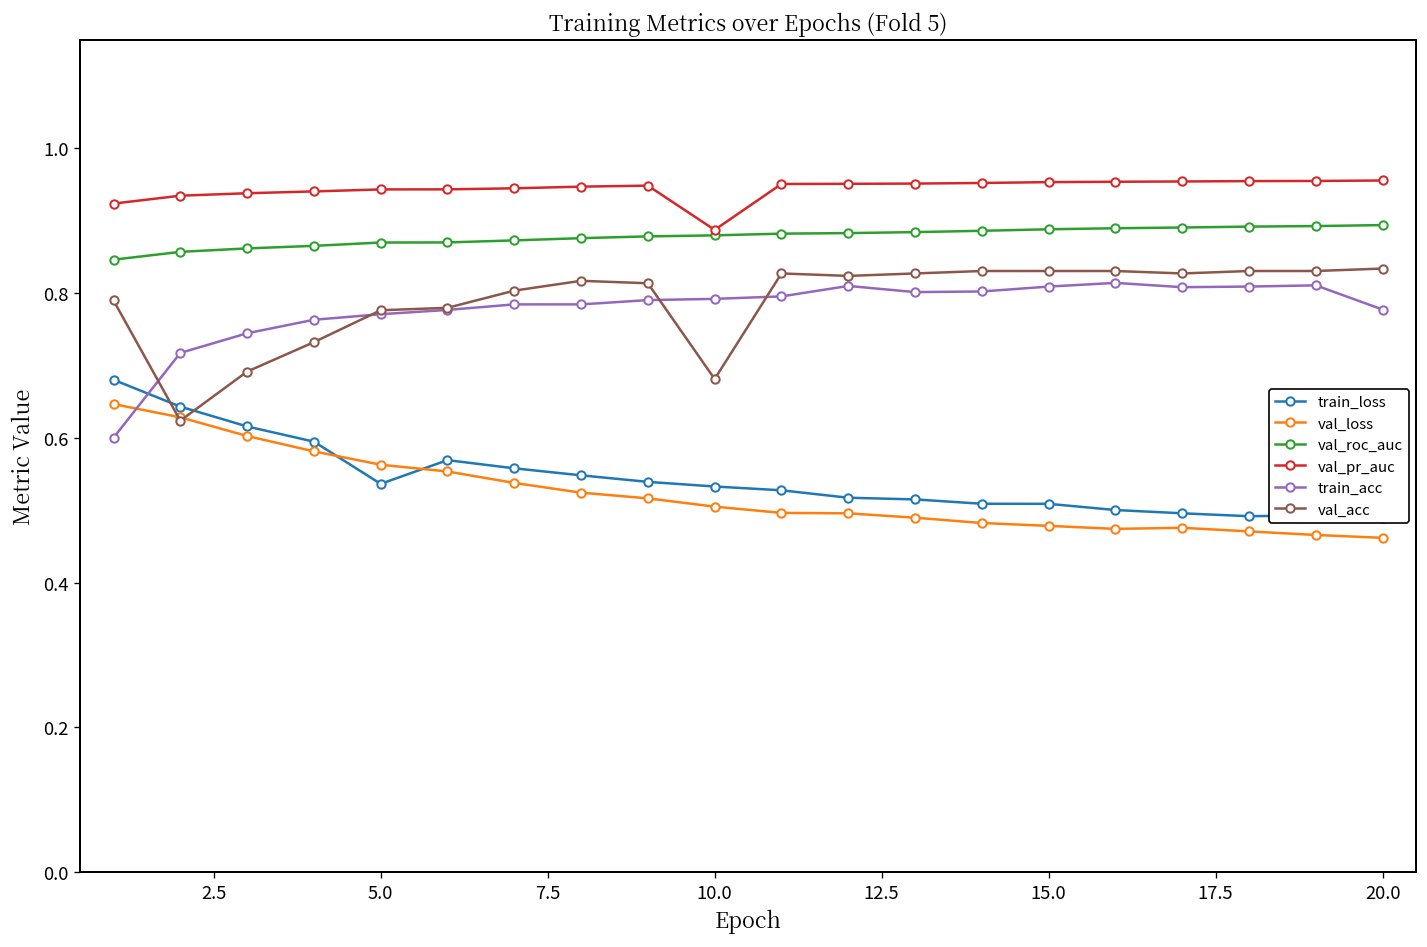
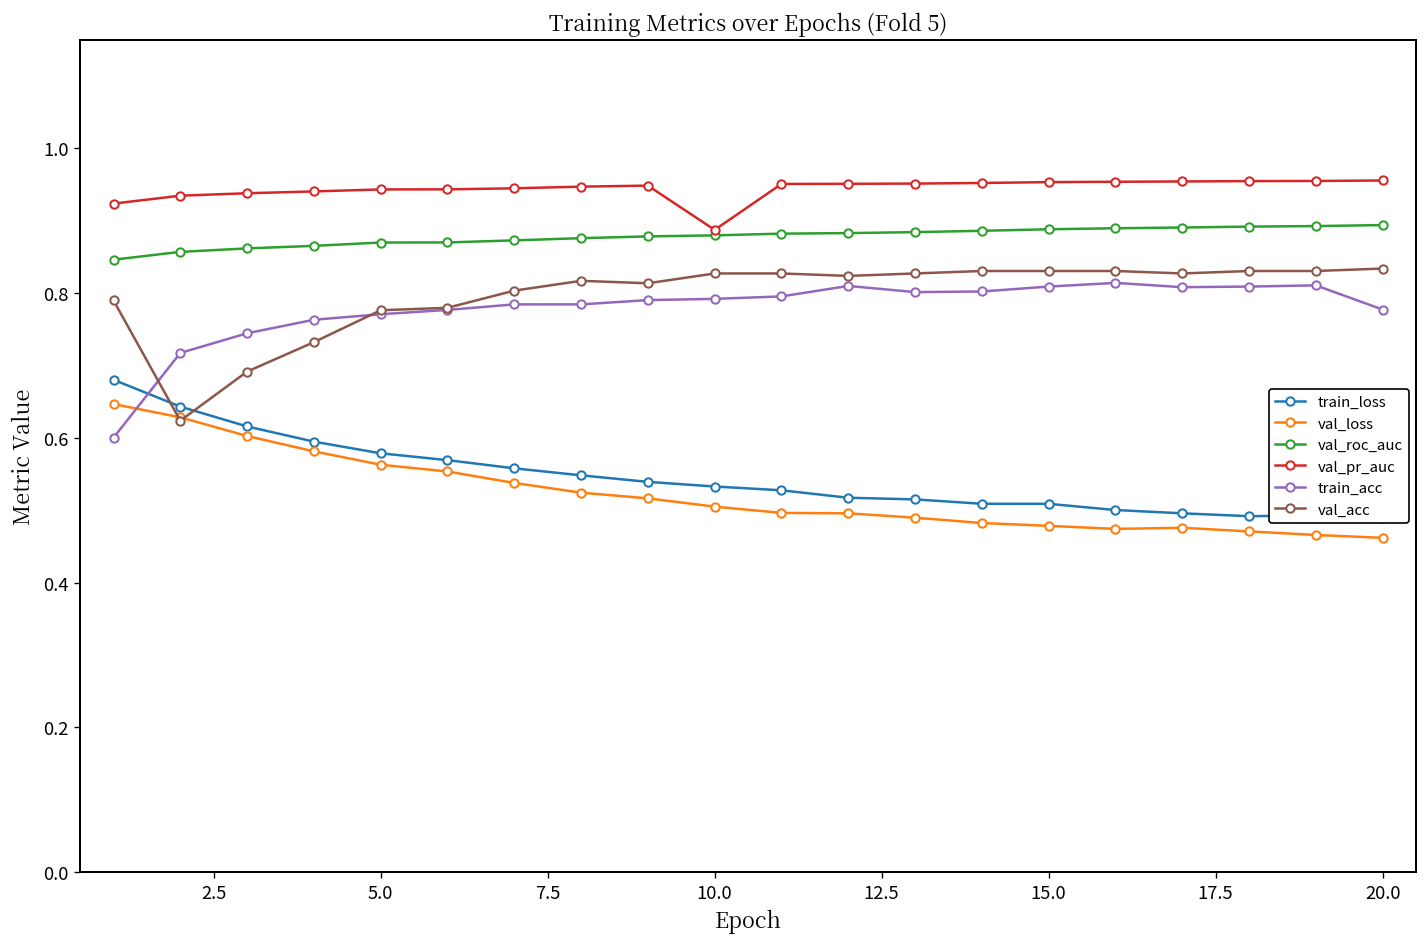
train_loss, 5.0: 0.54 -> 0.58
val_acc, 10.0: 0.68 -> 0.83
